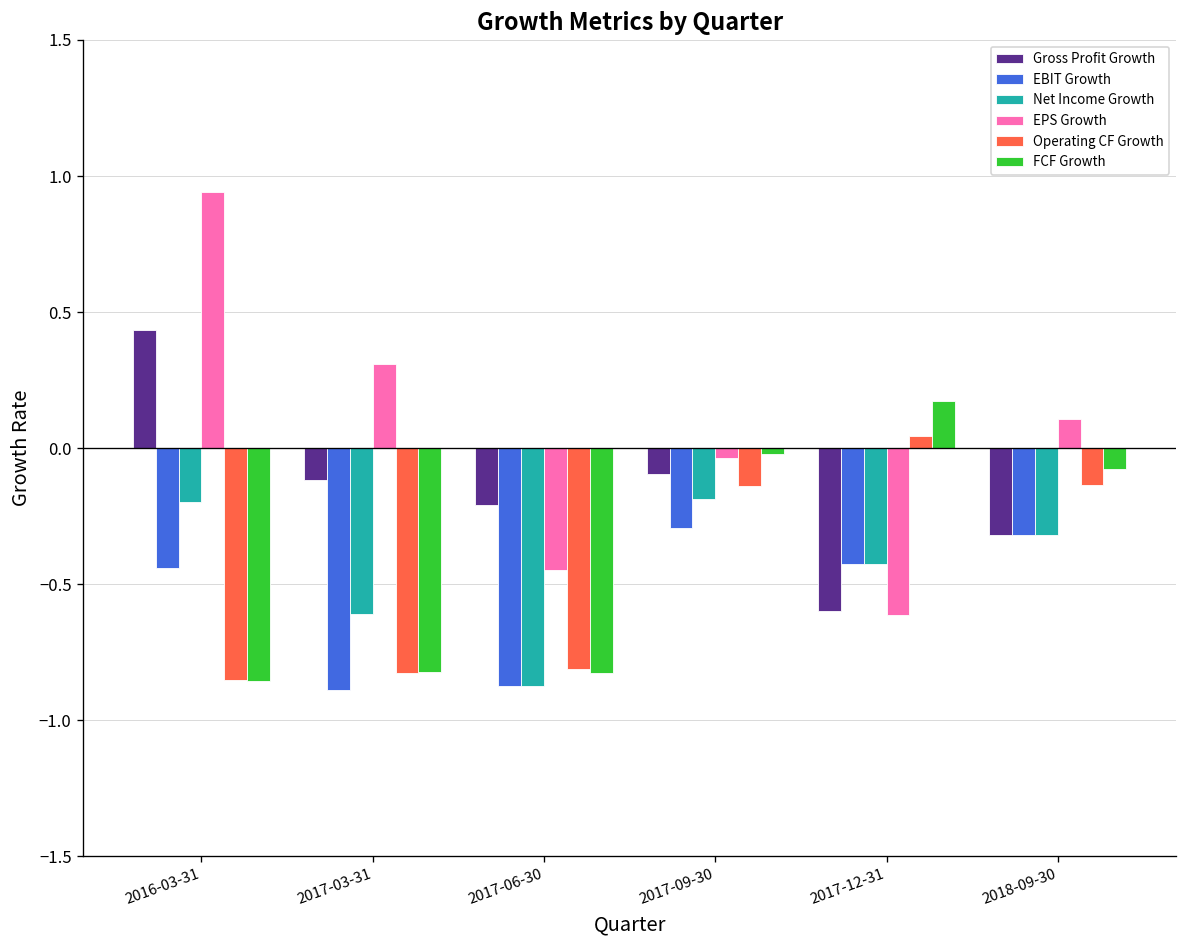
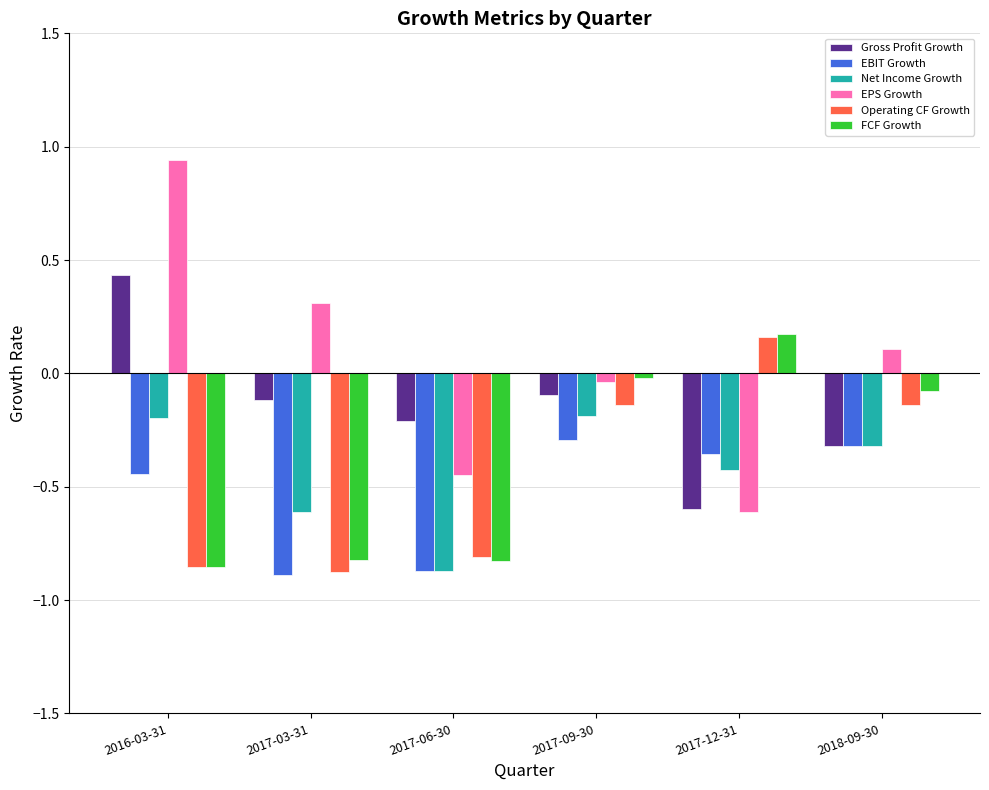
Operating CF Growth, 2017-03-31: -0.83 -> -0.88
EBIT Growth, 2017-12-31: -0.43 -> -0.36
Operating CF Growth, 2017-12-31: 0.05 -> 0.16
